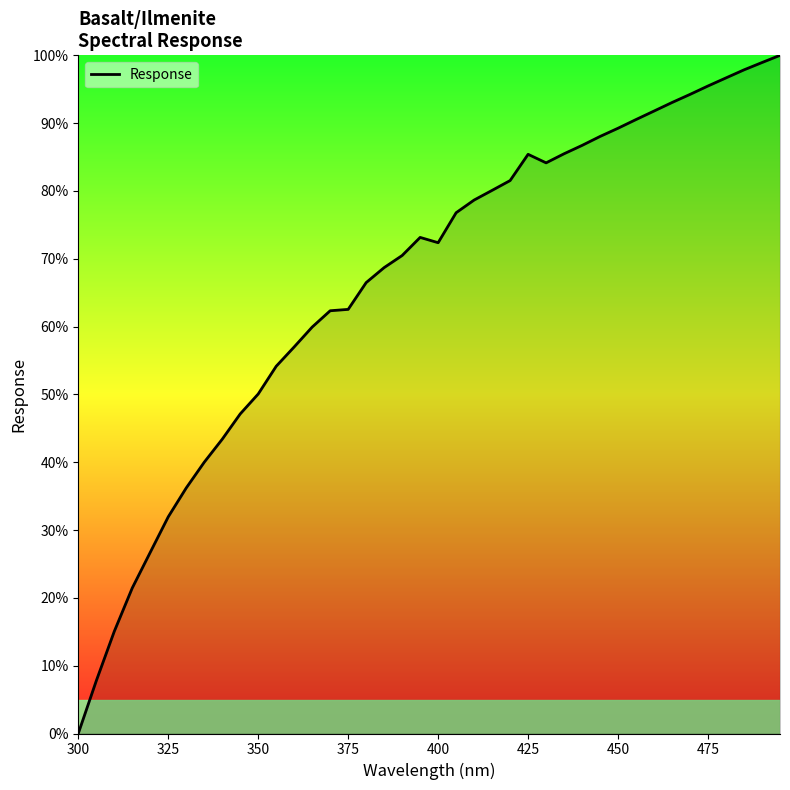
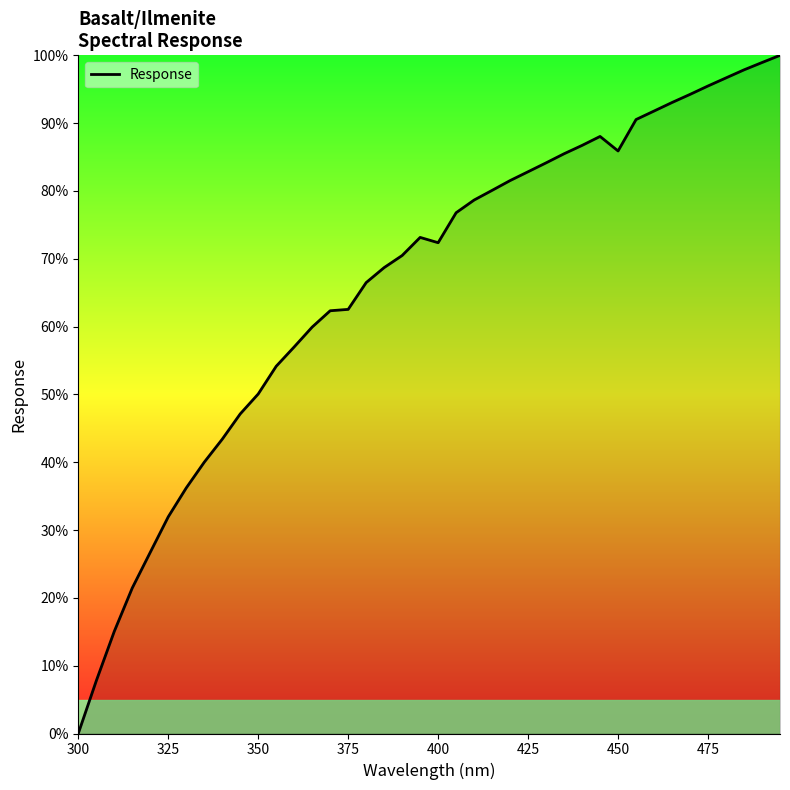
425: 85% -> 83%
450: 89% -> 86%
